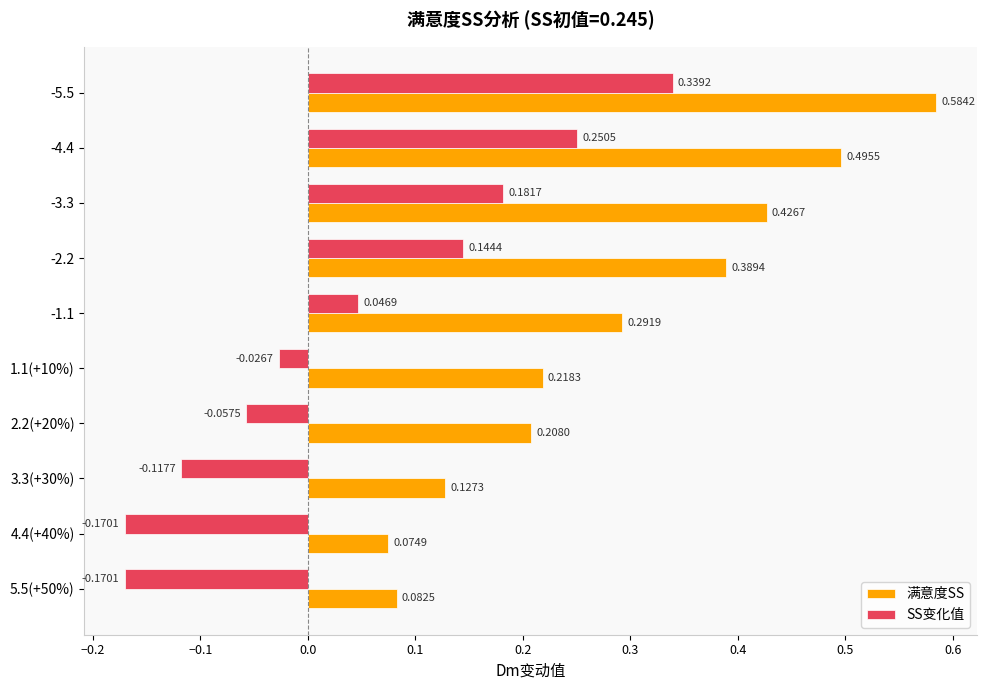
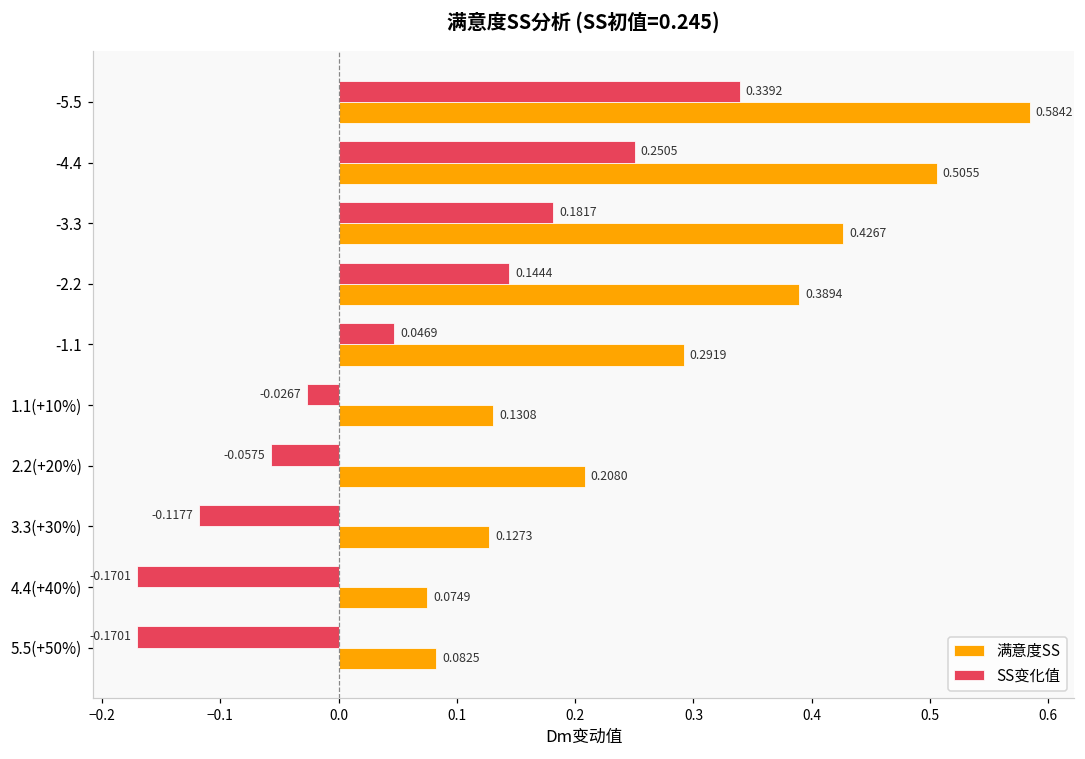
满意度SS, -4.4: 0.4955 -> 0.5055
满意度SS, 1.1(+10%): 0.2183 -> 0.1308
